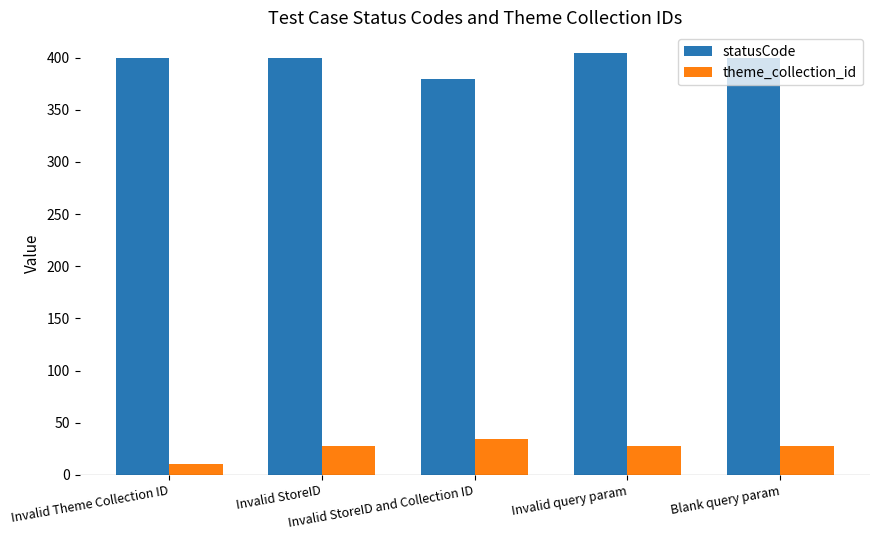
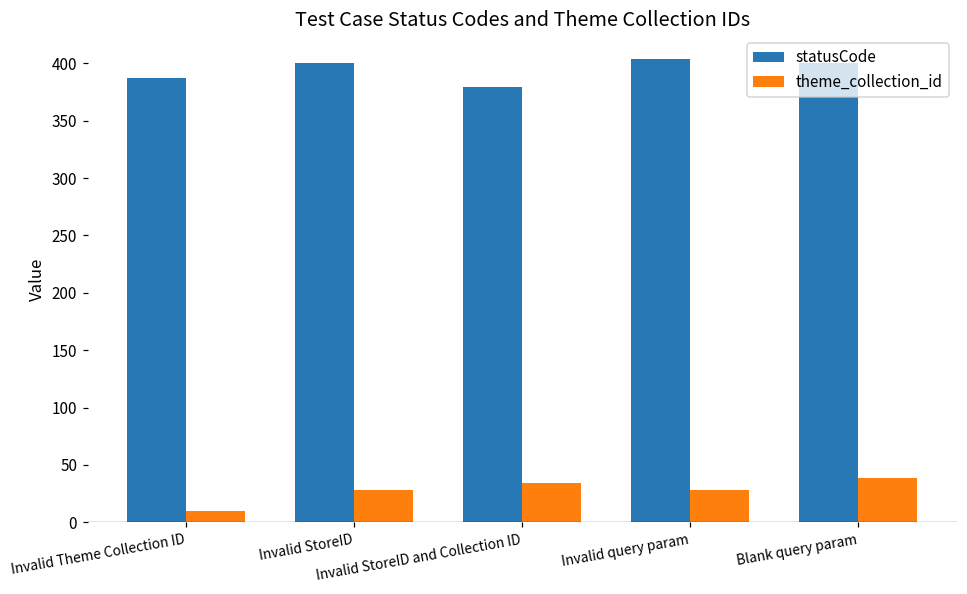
statusCode, Invalid Theme Collection ID: 400 -> 387
theme_collection_id, Blank query param: 28 -> 39
